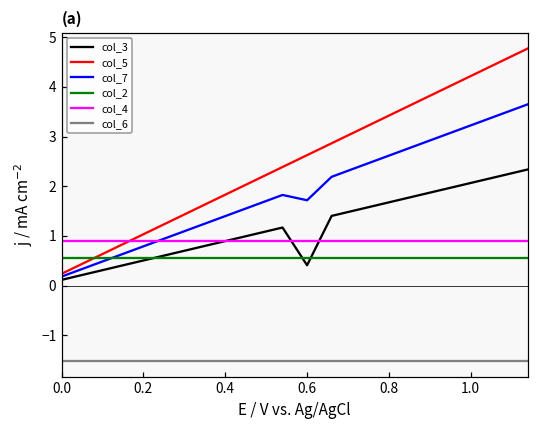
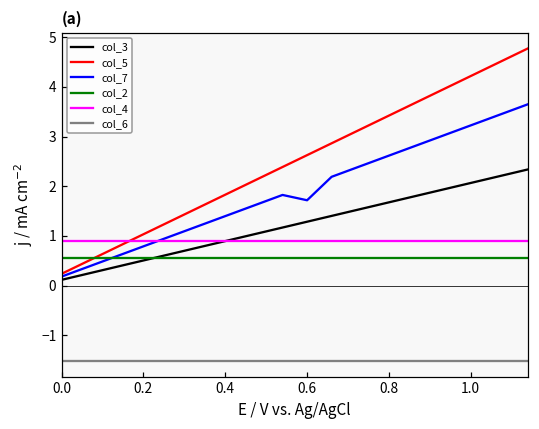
col_3, 0.6: 0.4 -> 1.3
